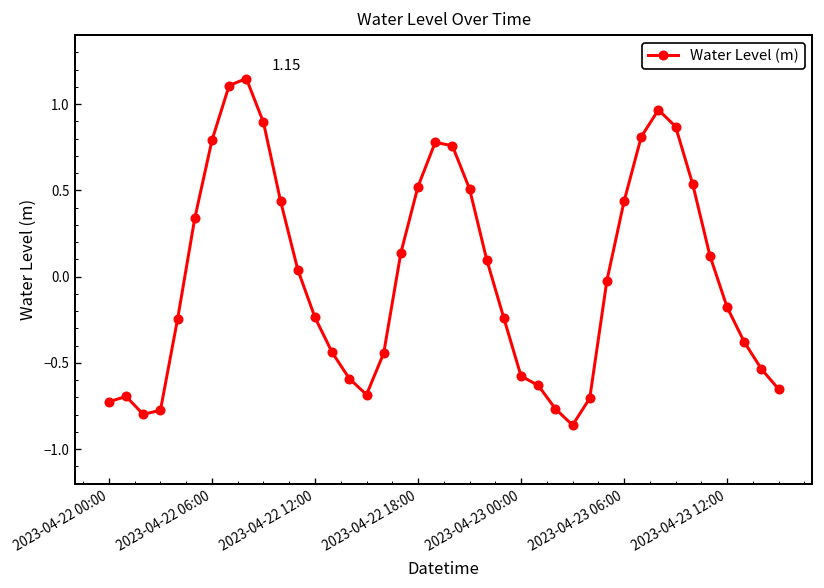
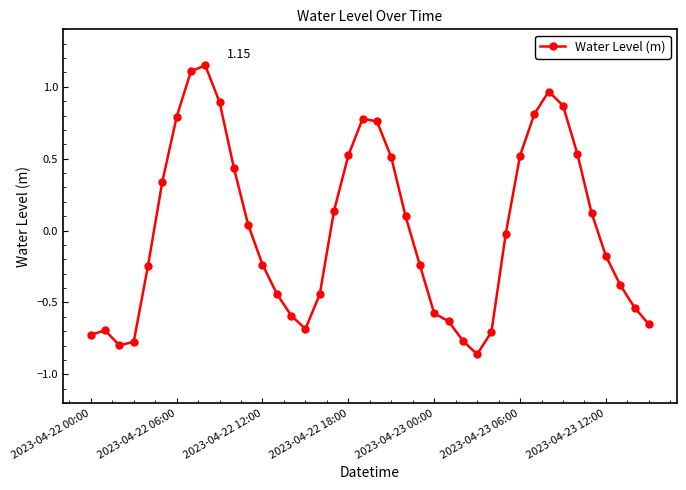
2023-04-23 06:00: 0.44 -> 0.52
